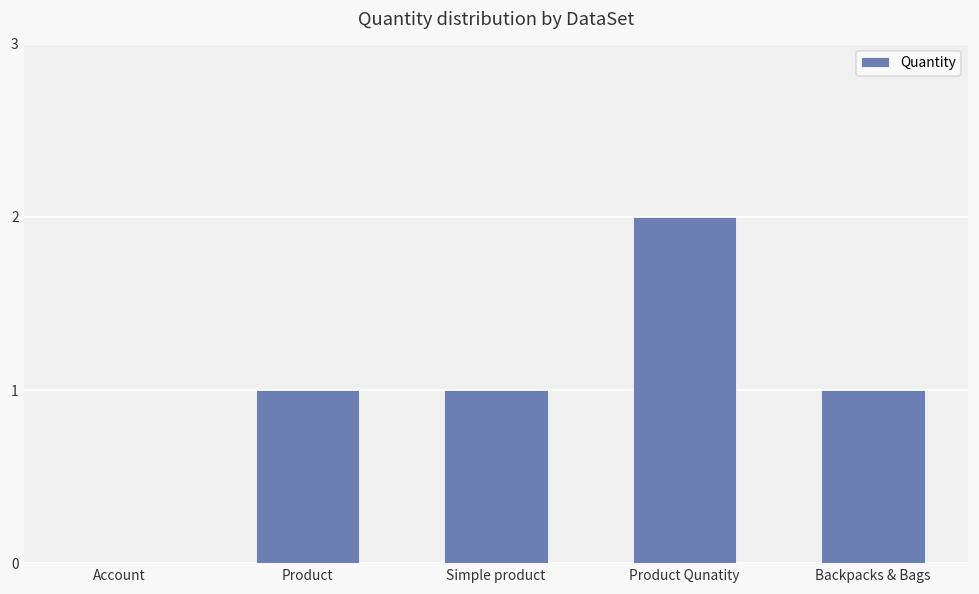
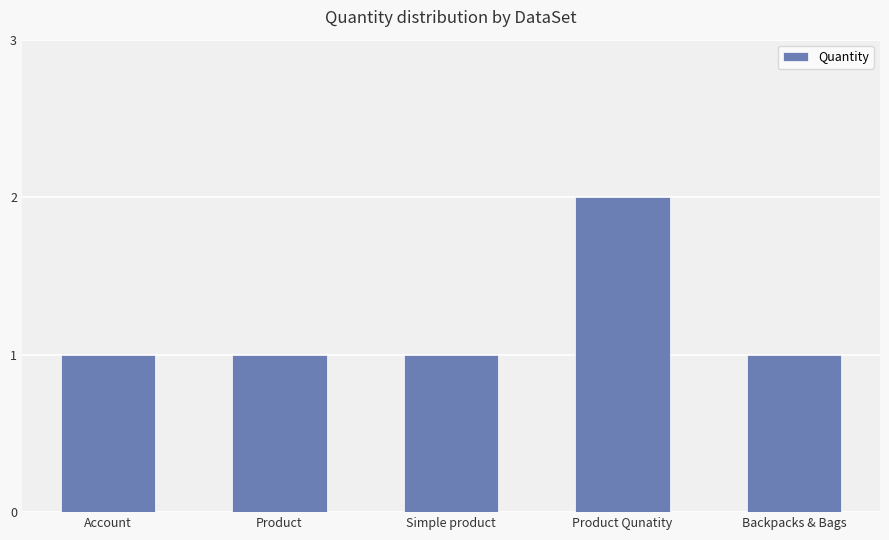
Account: 0 -> 1
